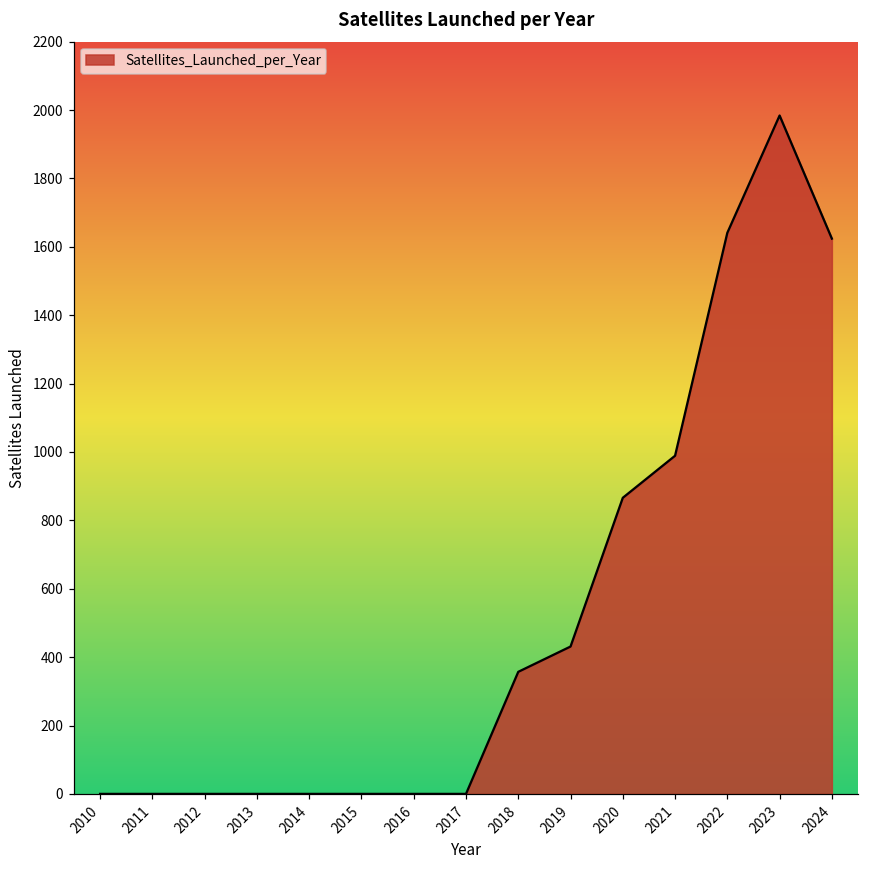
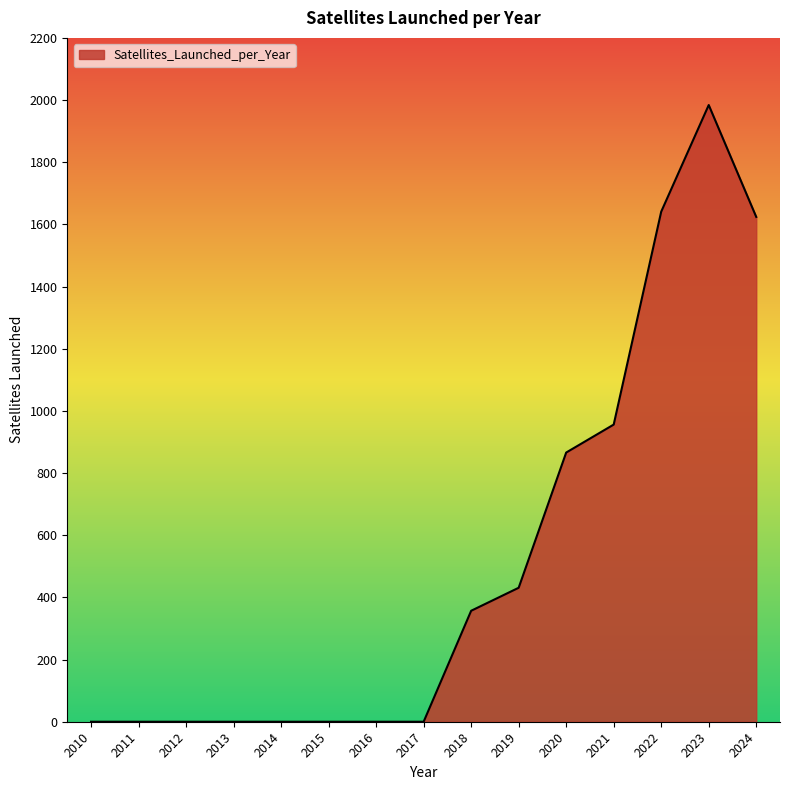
2021: 990 -> 960
